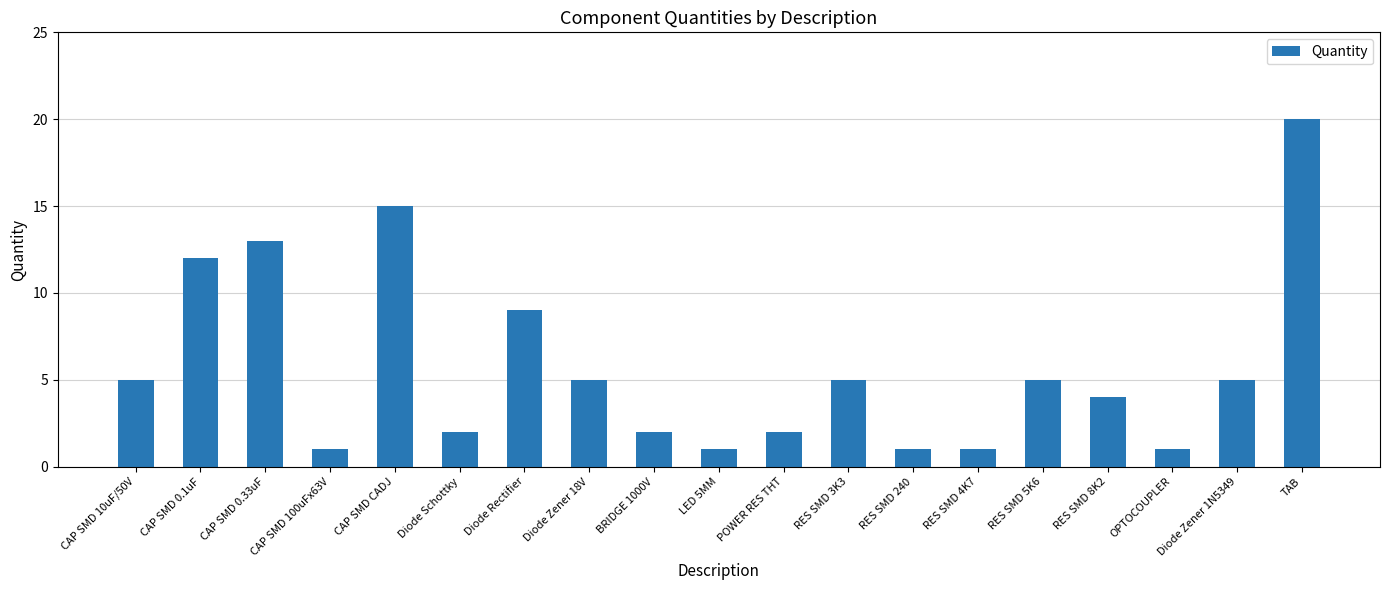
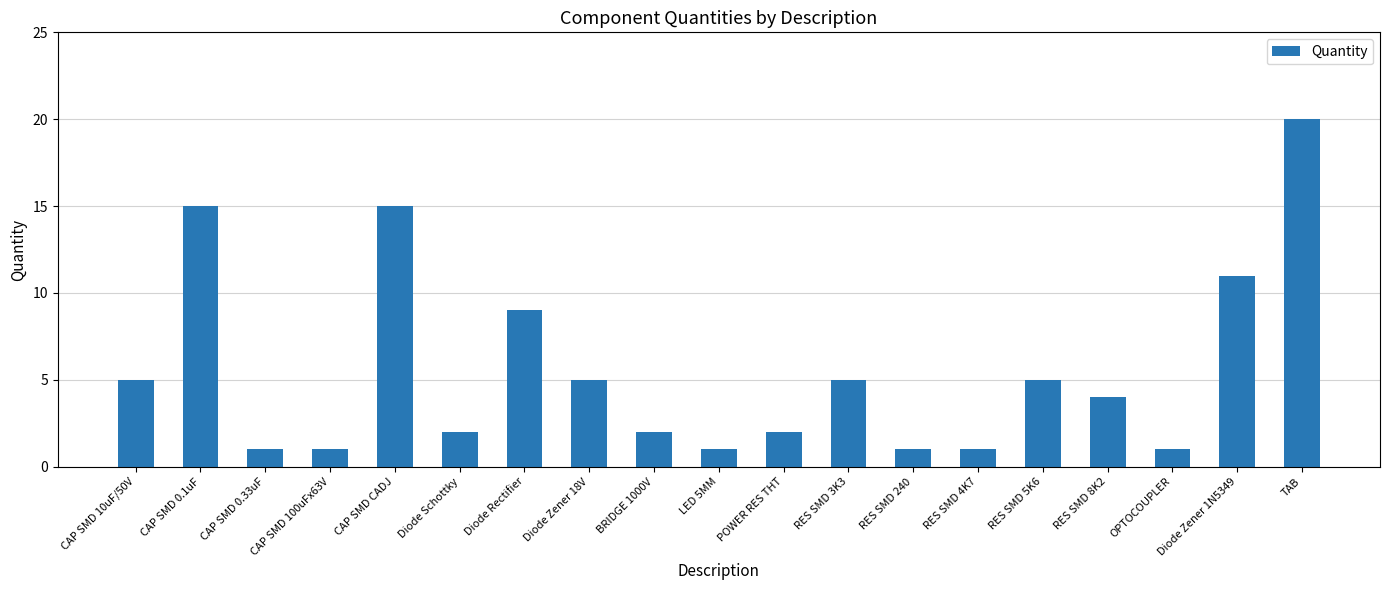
CAP SMD 0.1uF: 12 -> 15
CAP SMD 0.33uF: 13 -> 1
Diode Zener 1N5349: 5 -> 11
